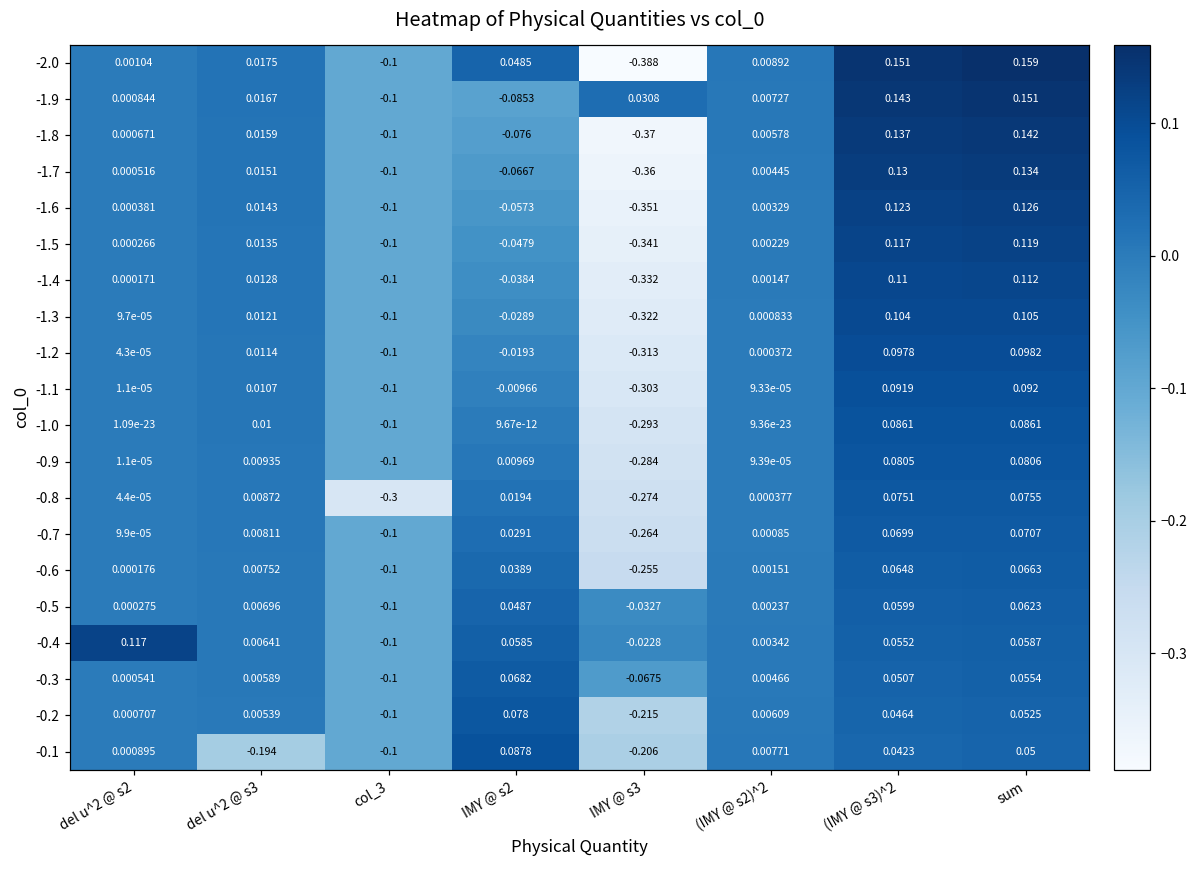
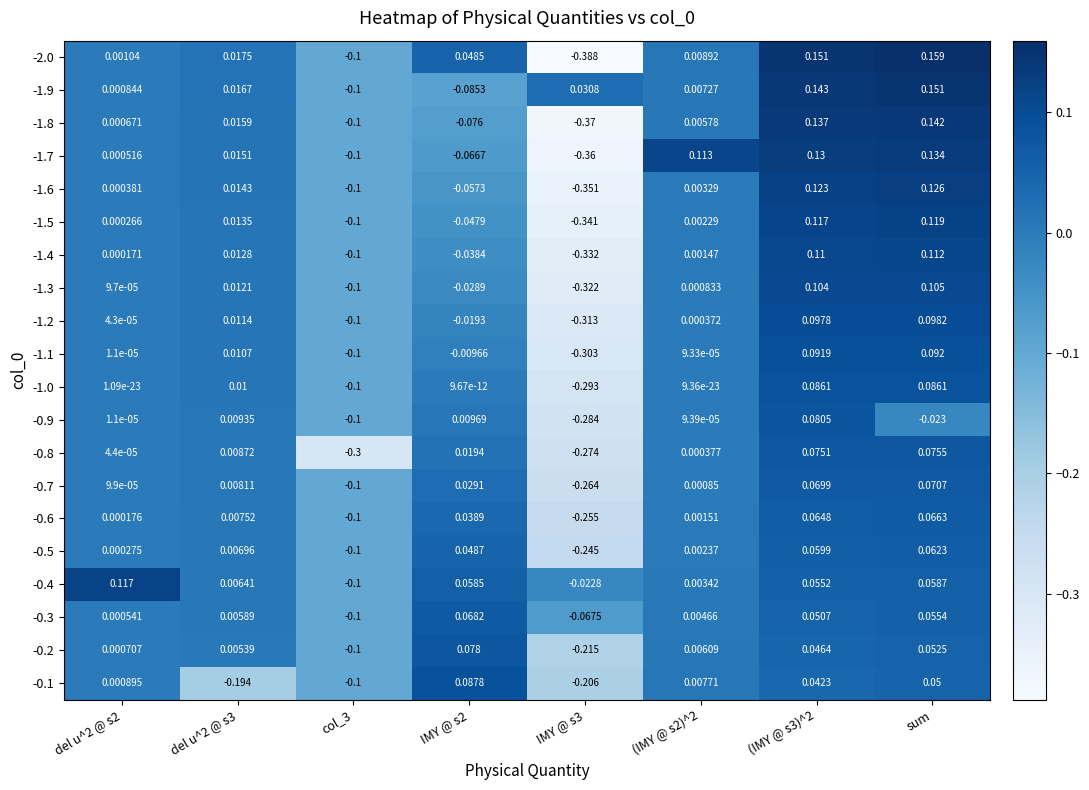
-1.7, (IMY @ s2)^2: 0.00445 -> 0.113
-0.9, sum: 0.0806 -> -0.023
-0.5, IMY @ s3: -0.0327 -> -0.245
